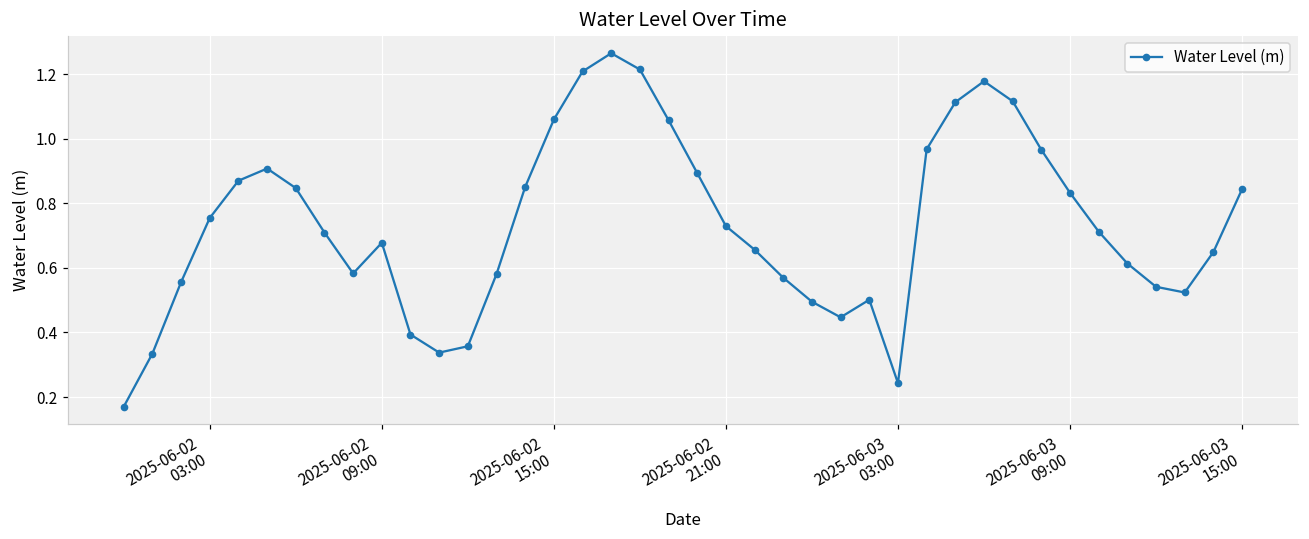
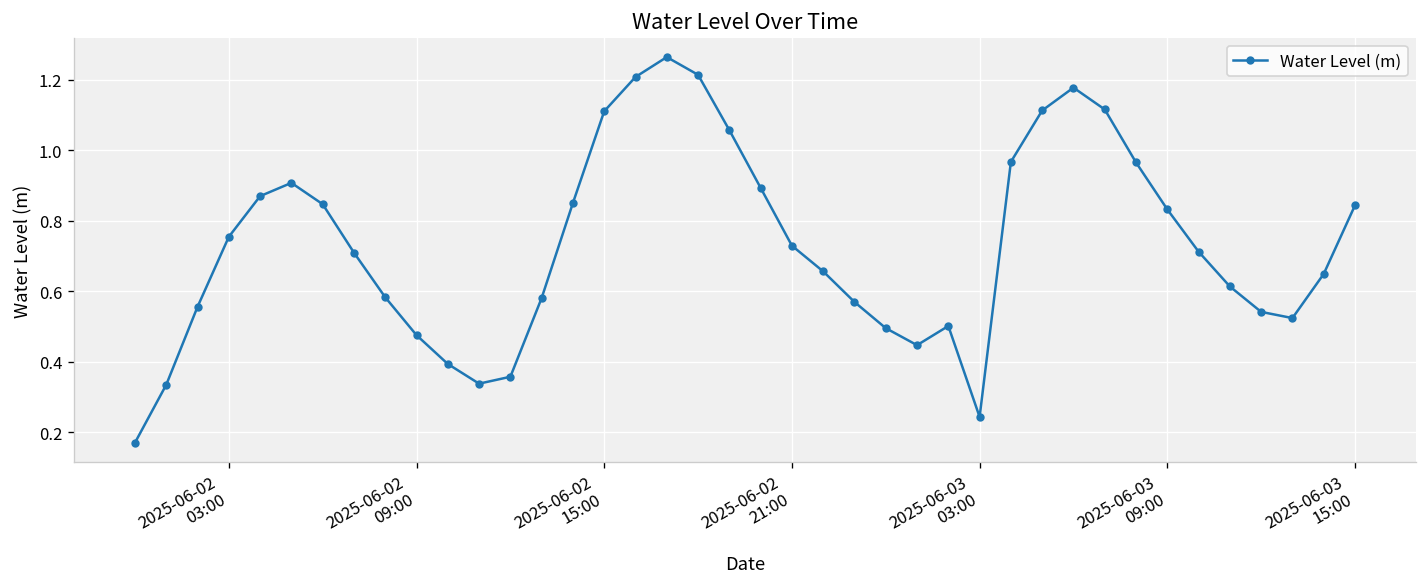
2025-06-02 09:00: 0.68 -> 0.48
2025-06-02 15:00: 1.06 -> 1.11
